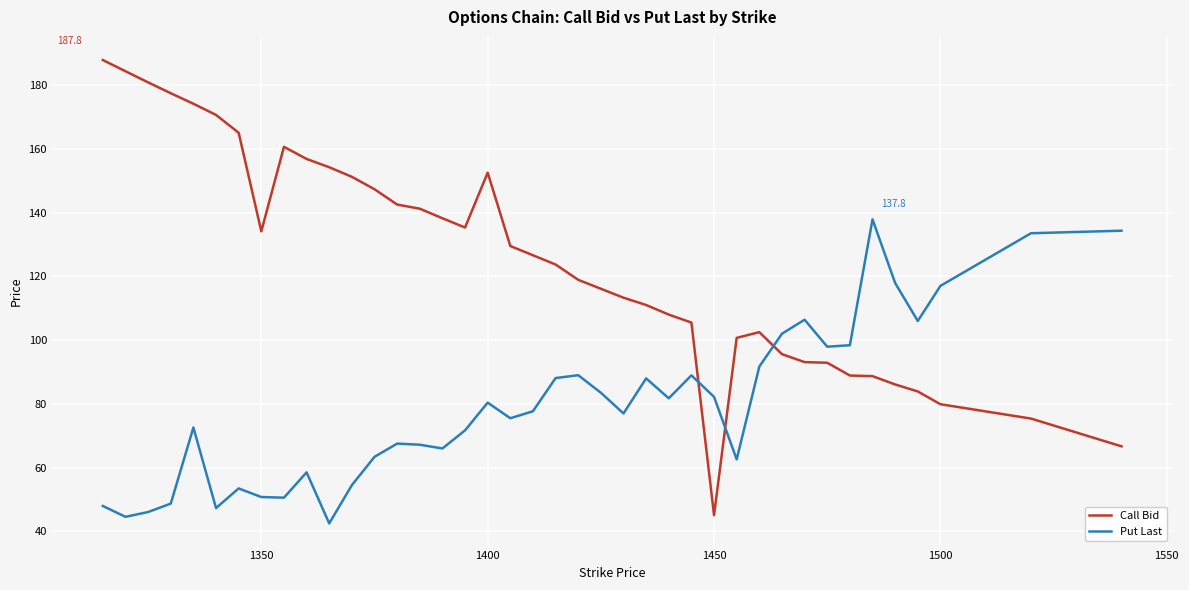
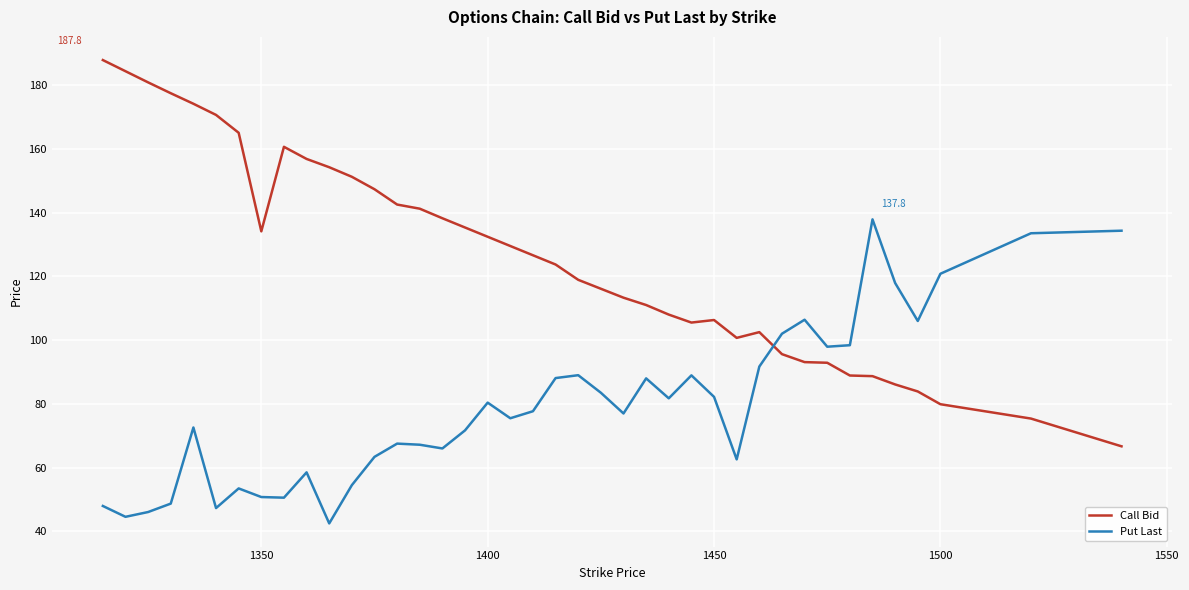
Call Bid, 1400: 153 -> 132
Call Bid, 1450: 45 -> 106
Put Last, 1500: 117 -> 121
